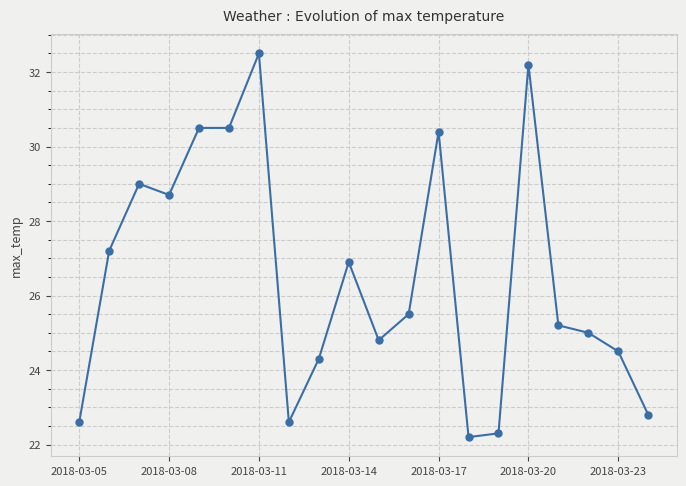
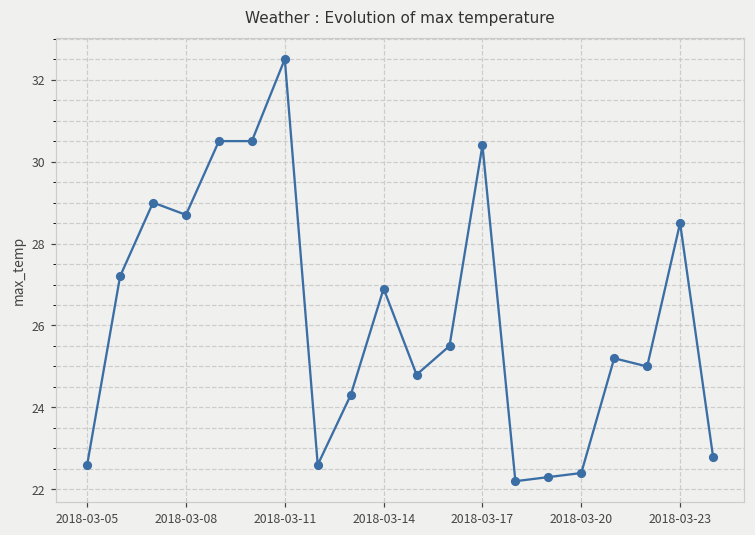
2018-03-20: 32.2 -> 22.4
2018-03-23: 24.5 -> 28.5
